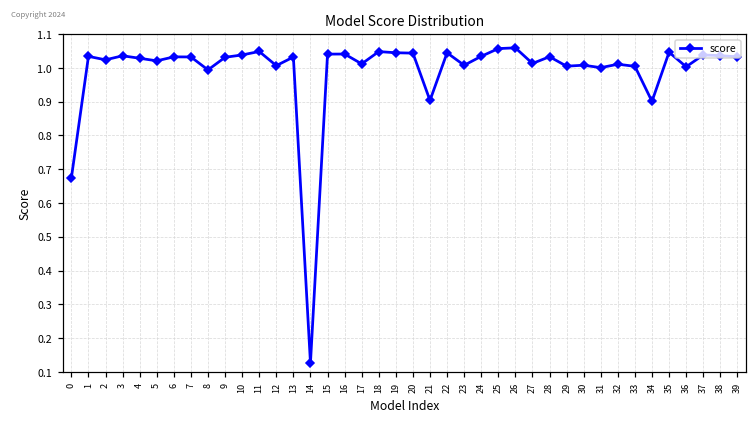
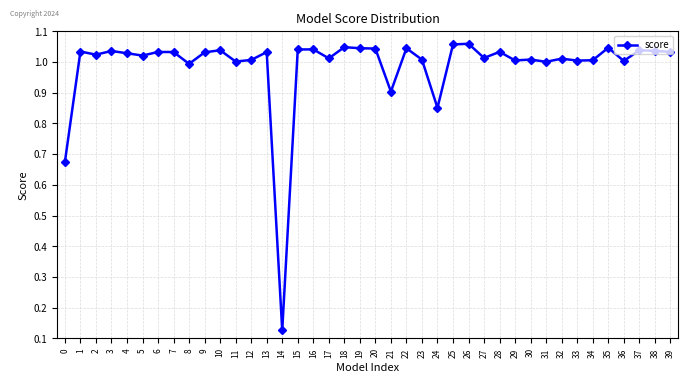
11: 1.05 -> 1.00
24: 1.03 -> 0.85
34: 0.90 -> 1.01
